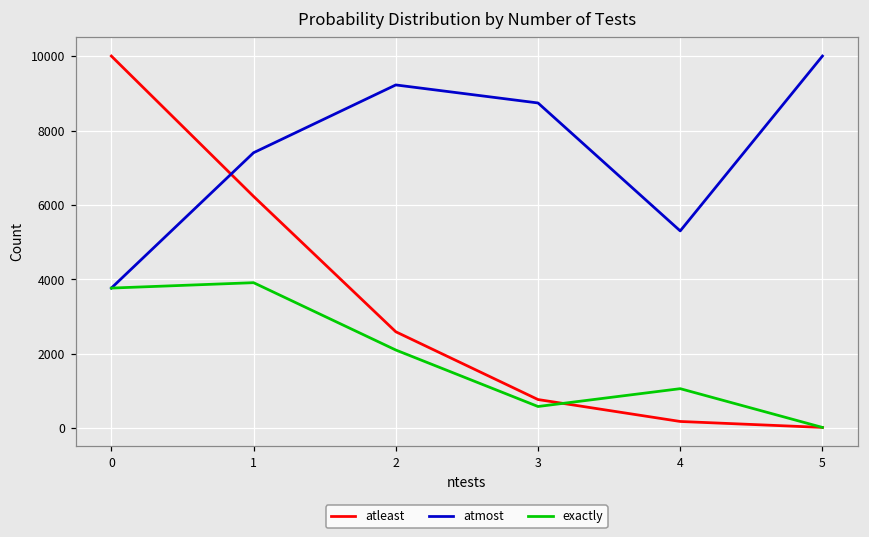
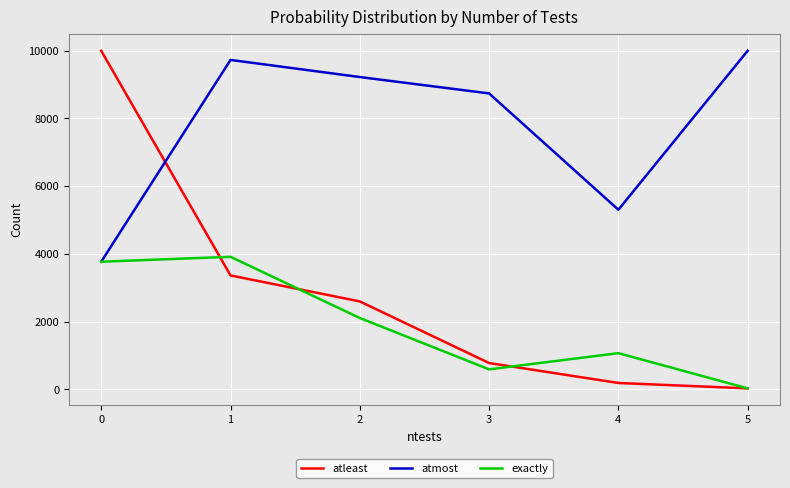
atleast, 1: 6200 -> 3400
atmost, 1: 7400 -> 9700
